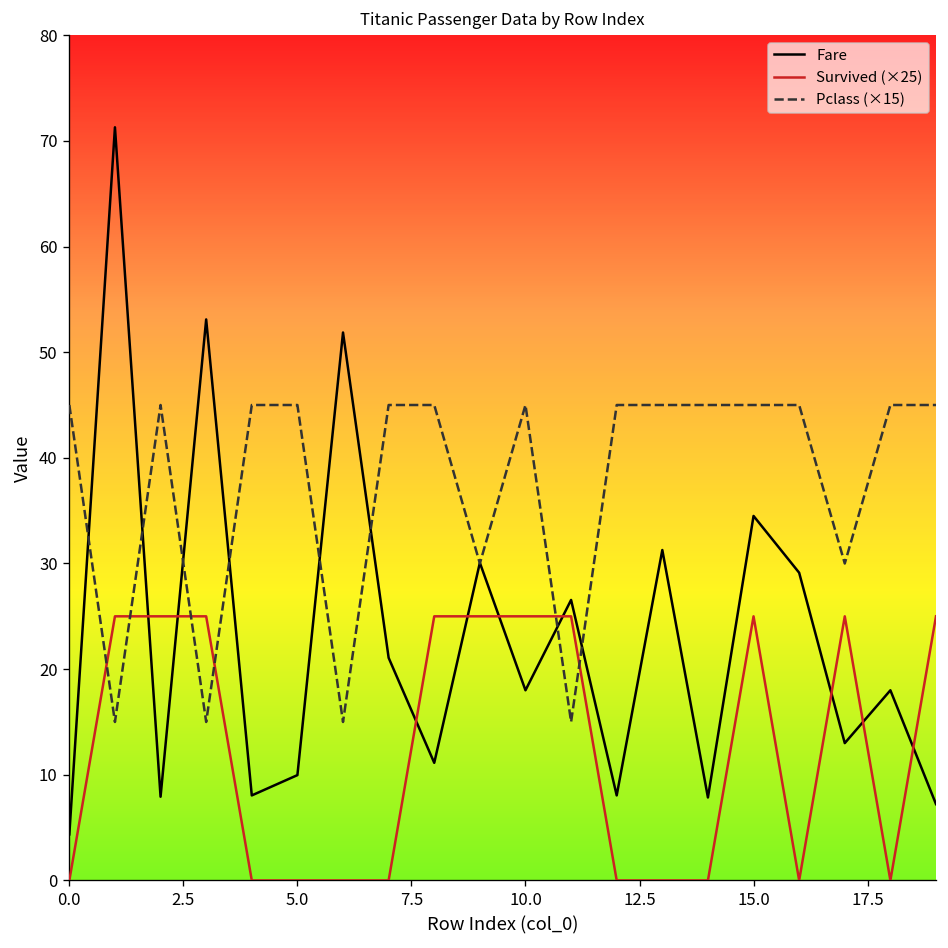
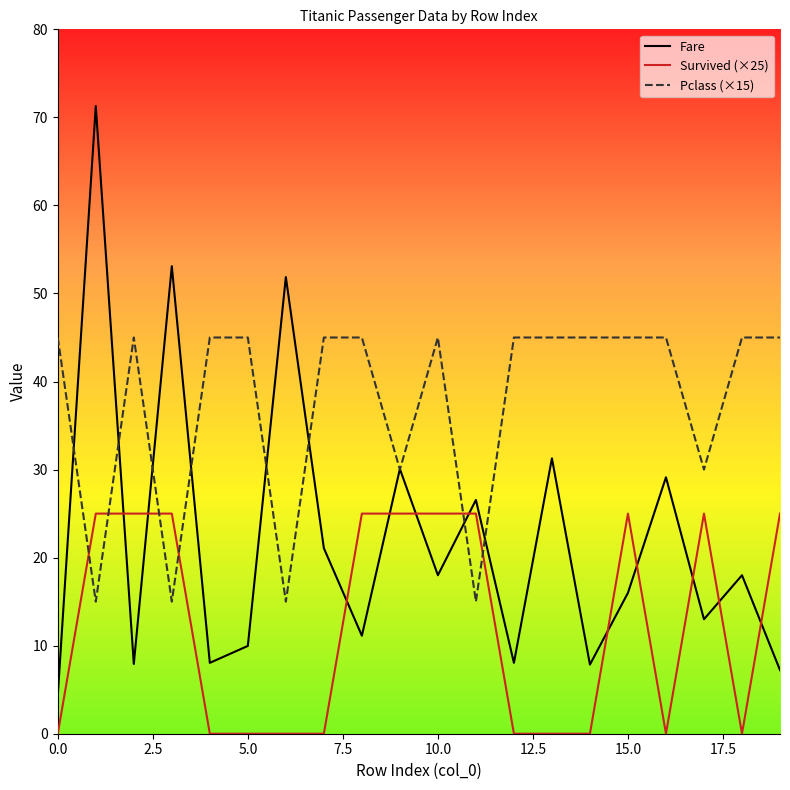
Fare, 15.0: 35 -> 16
